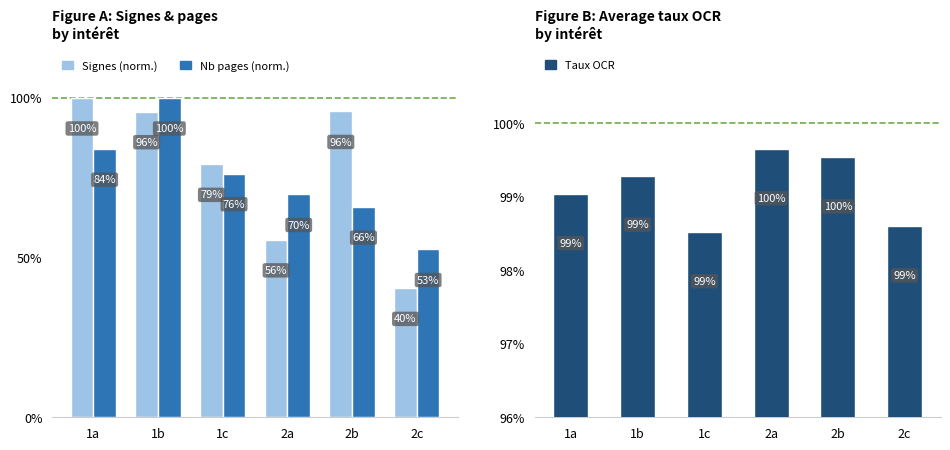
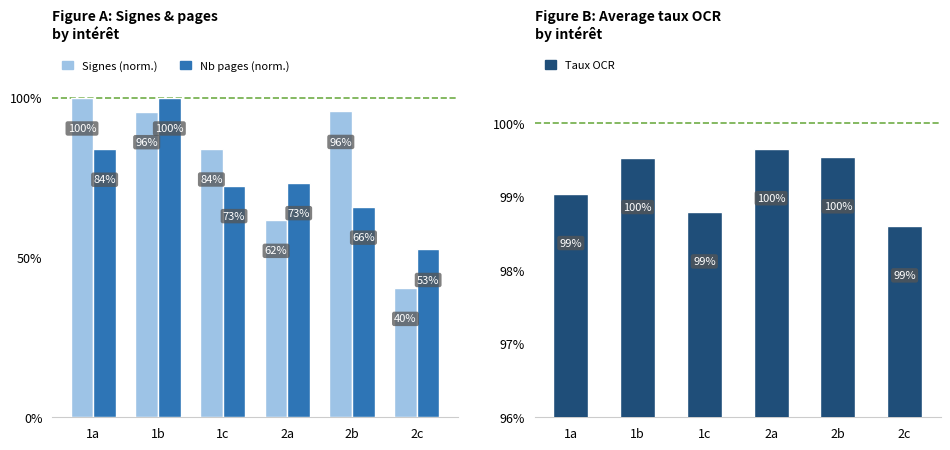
Figure A: Signes & pages by intérêt, Signes (norm.), 1c: 79% -> 84%
Figure A: Signes & pages by intérêt, Nb pages (norm.), 1c: 76% -> 73%
Figure A: Signes & pages by intérêt, Signes (norm.), 2a: 56% -> 62%
Figure A: Signes & pages by intérêt, Nb pages (norm.), 2a: 70% -> 73%
Figure B: Average taux OCR by intérêt, 1b: 99% -> 100%
Figure B: Average taux OCR by intérêt, 1c: 98.5% -> 98.8%
